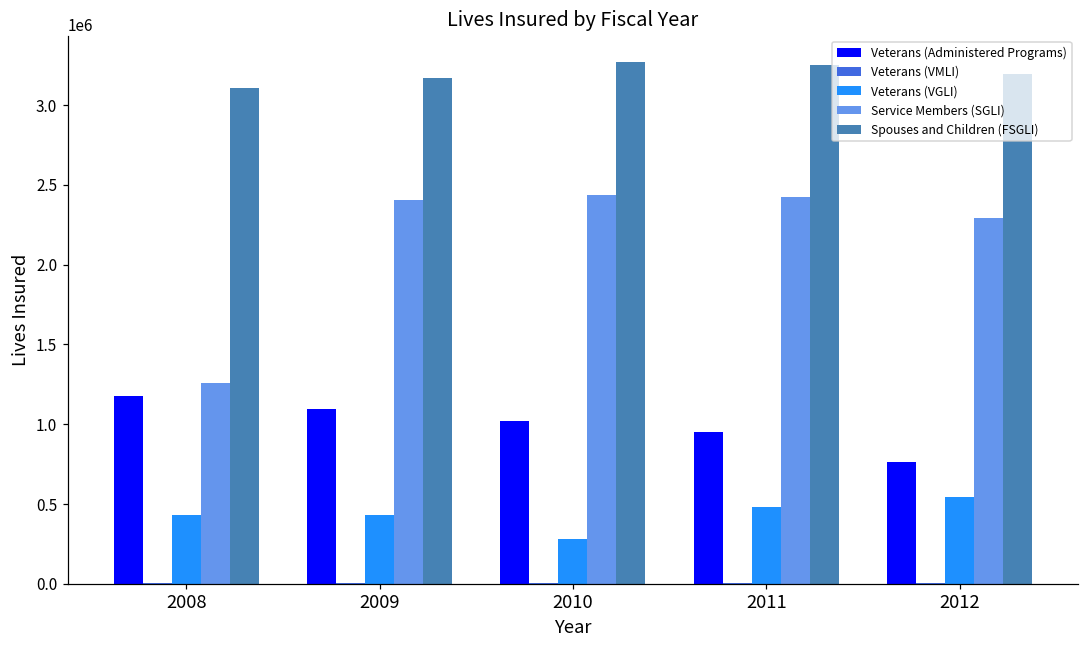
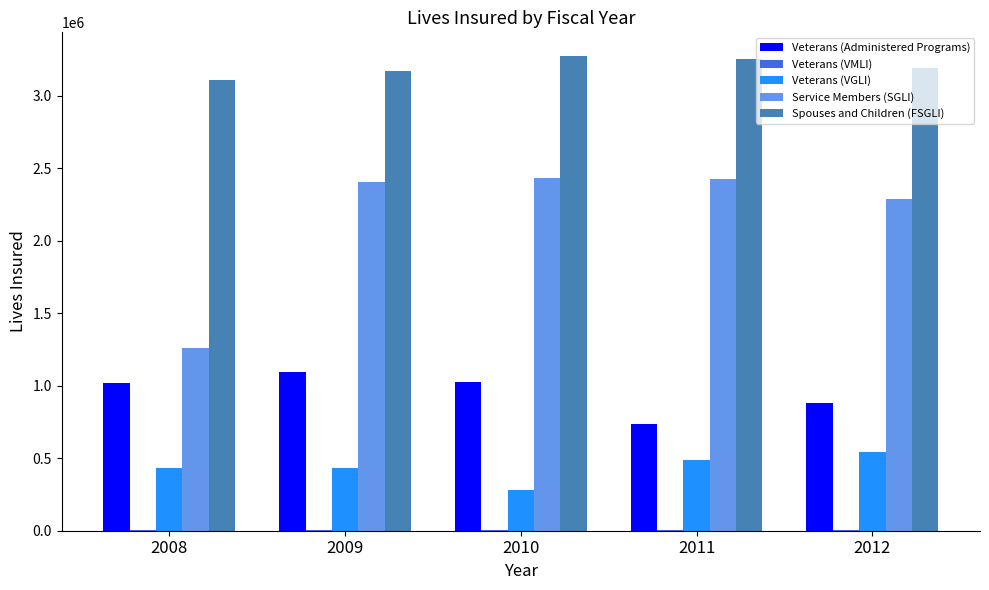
Veterans (Administered Programs), 2008: 1180000 -> 1020000
Veterans (Administered Programs), 2011: 950000 -> 730000
Veterans (Administered Programs), 2012: 760000 -> 880000
